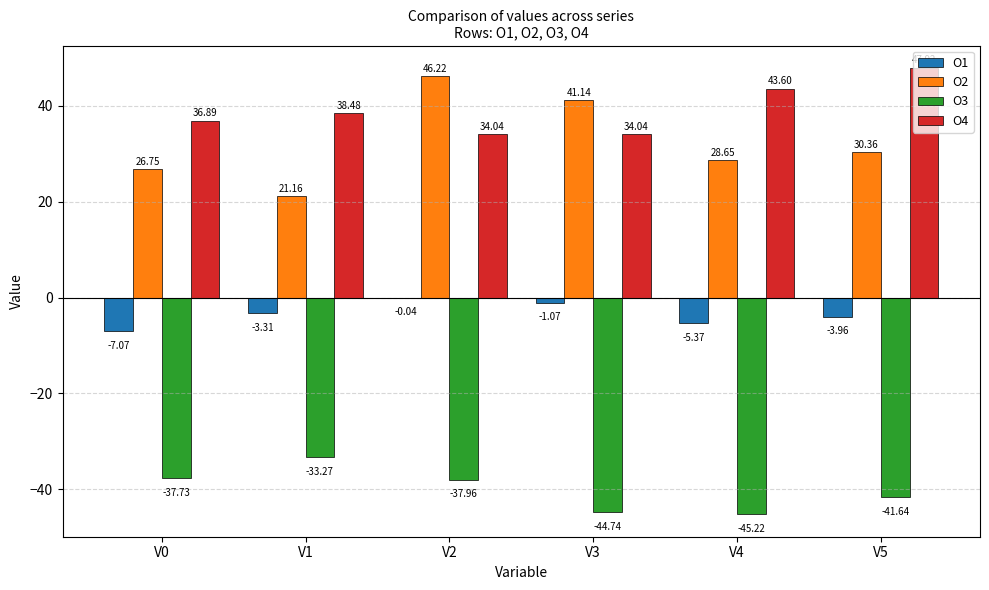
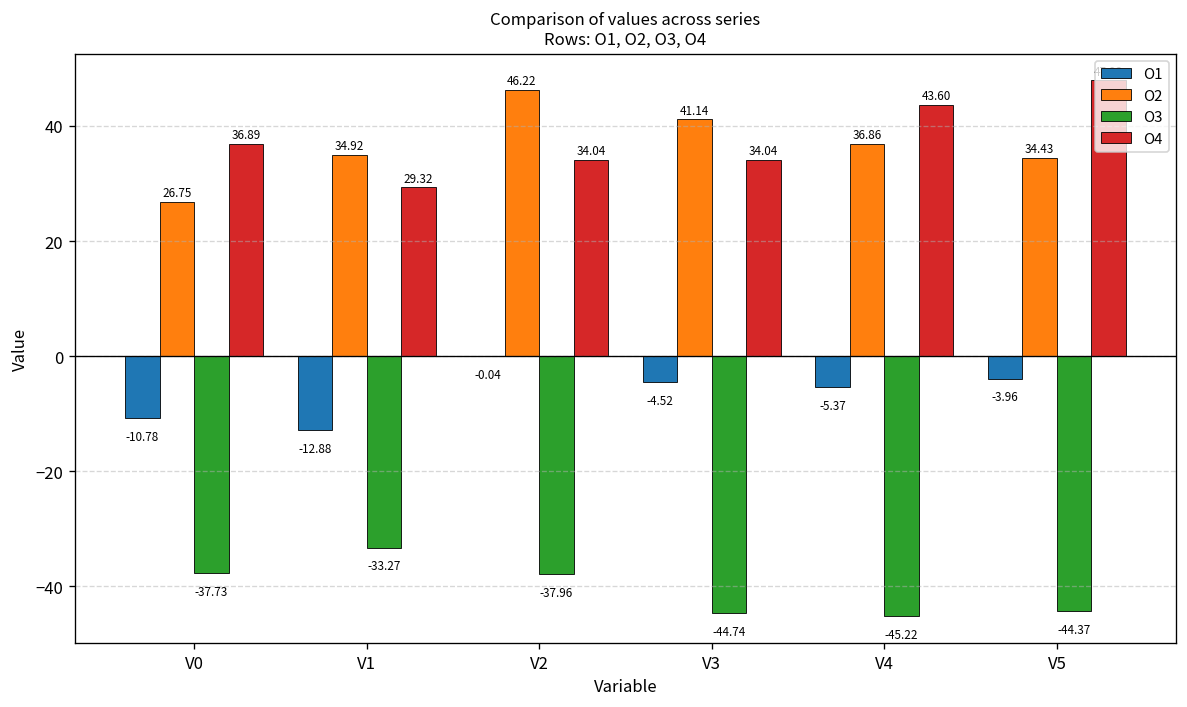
O1, V0: -7.07 -> -10.78
O1, V1: -3.31 -> -12.88
O2, V1: 21.16 -> 34.92
O4, V1: 38.48 -> 29.32
O1, V3: -1.07 -> -4.52
O2, V4: 28.65 -> 36.86
O2, V5: 30.36 -> 34.43
O3, V5: -41.64 -> -44.37
